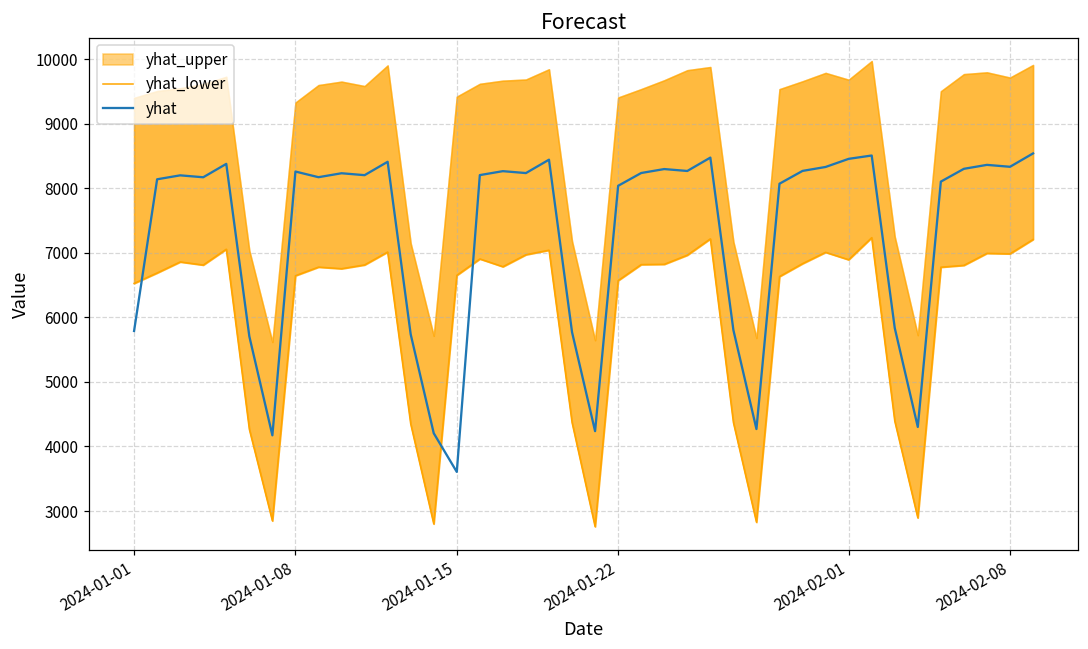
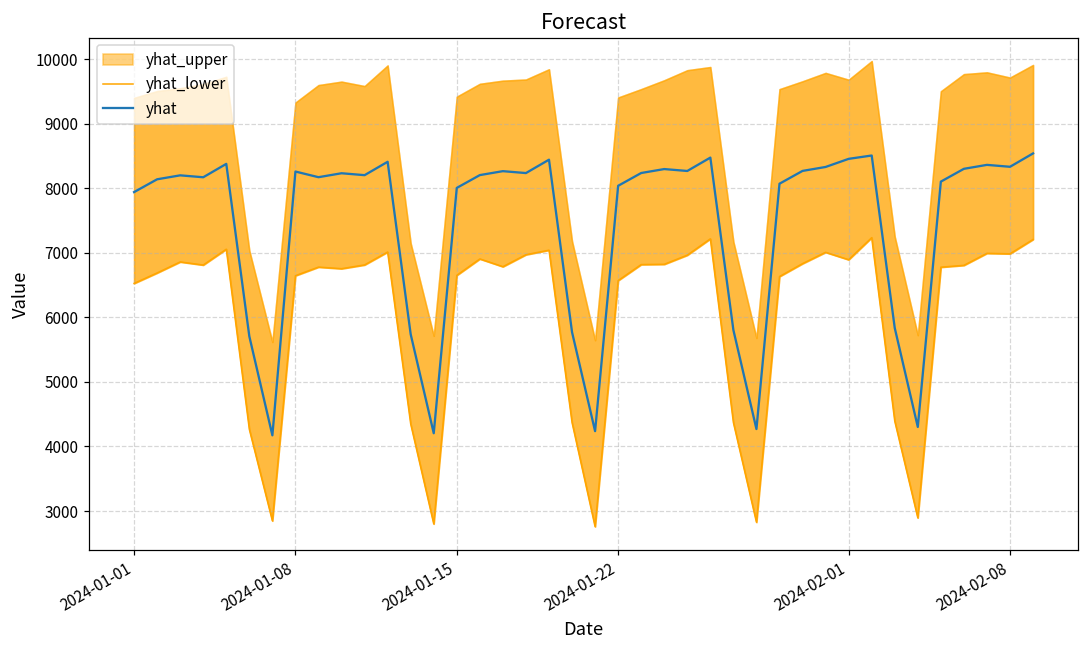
yhat, 2024-01-01: 5800 -> 7900
yhat, 2024-01-15: 3600 -> 8000
